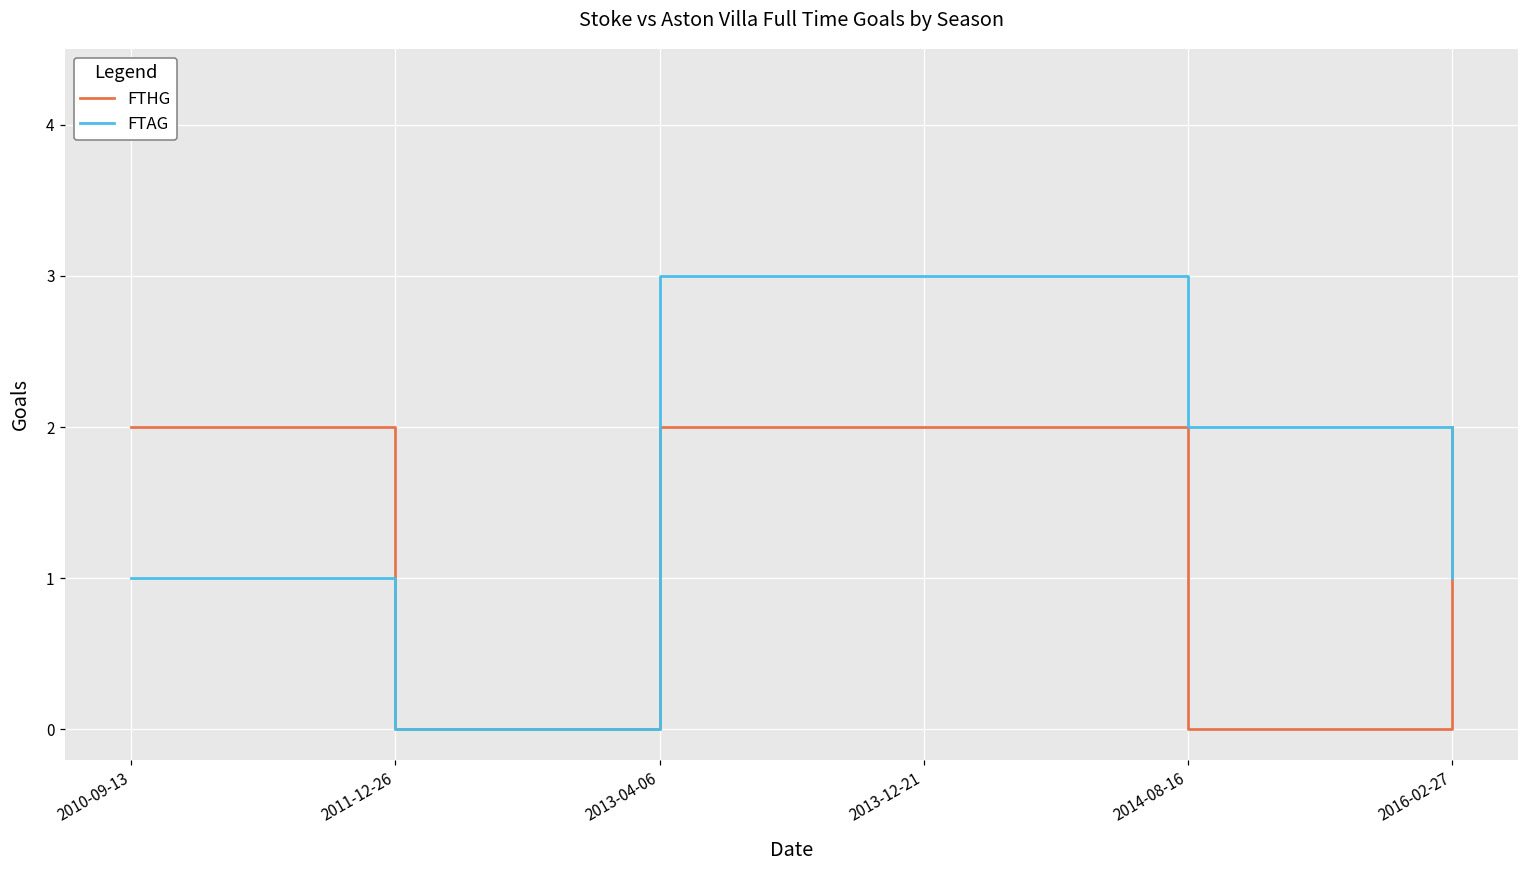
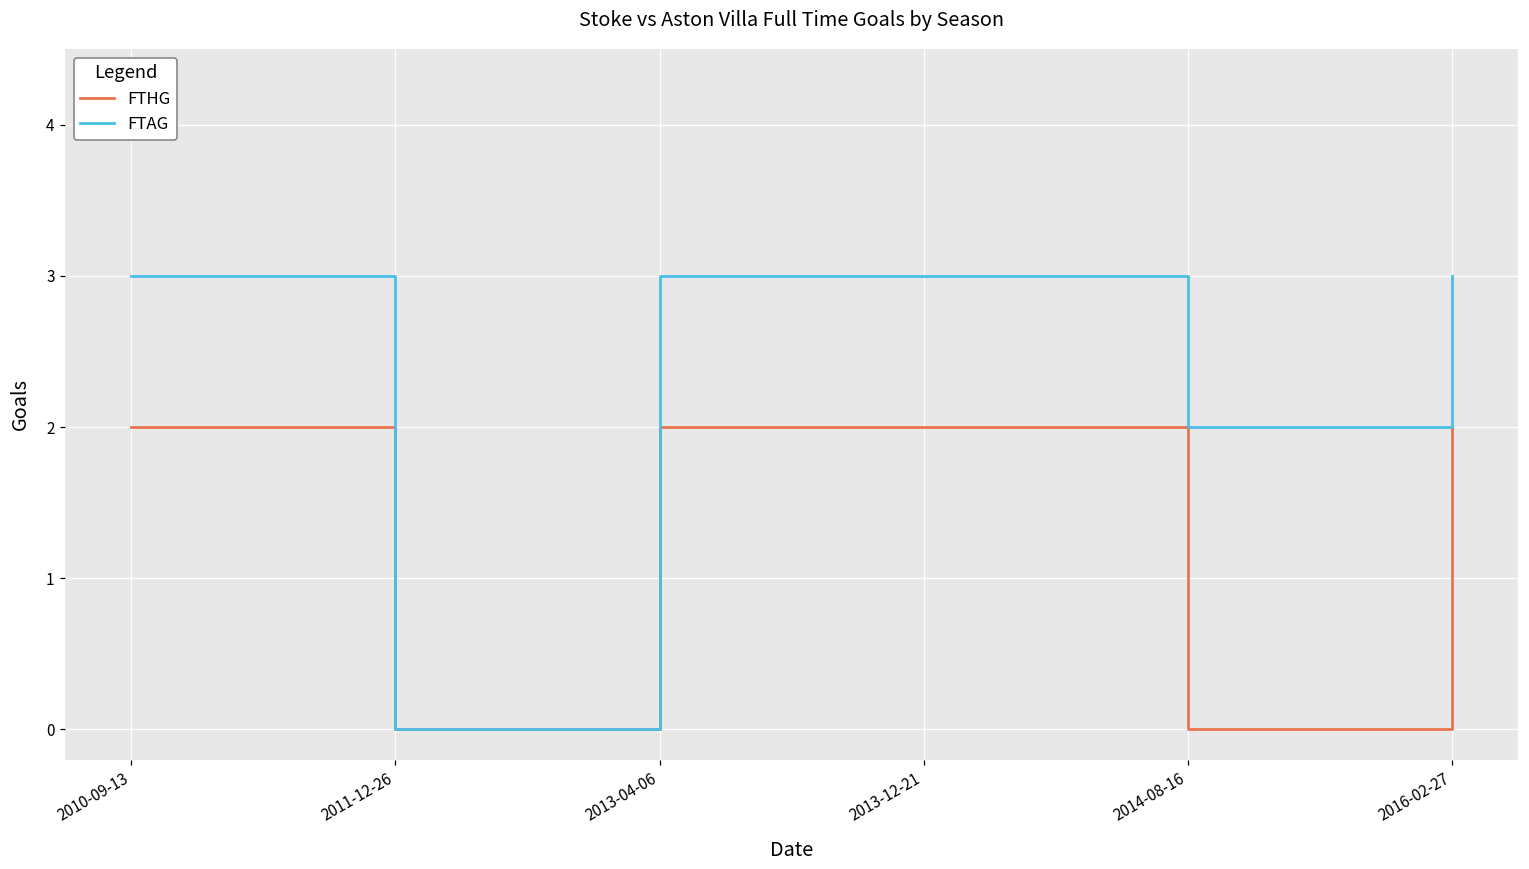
FTAG, 2010-09-13: 1 -> 3
FTAG, 2016-02-27: 1 -> 3
